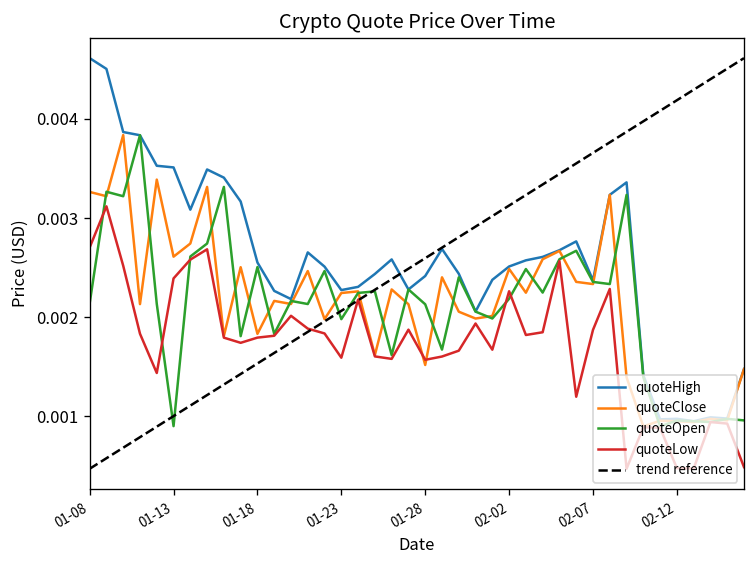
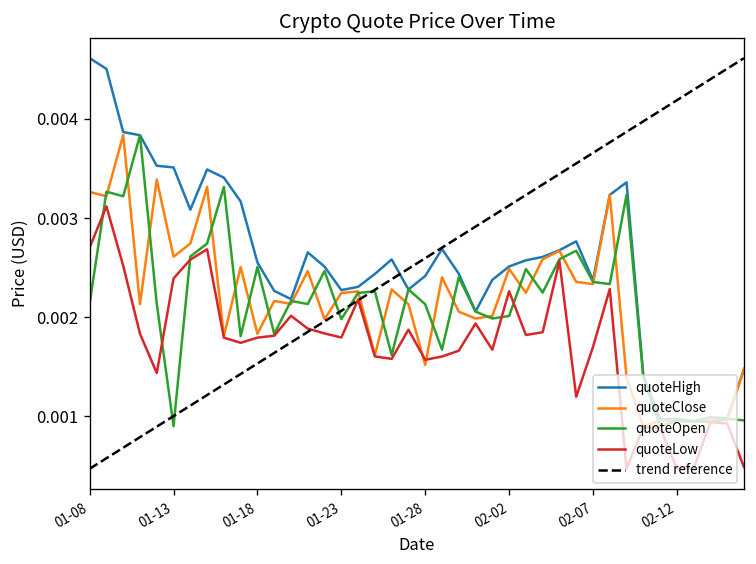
quoteLow, 01-23: 0.0016 -> 0.0018
quoteOpen, 02-02: 0.0022 -> 0.0020
quoteLow, 02-07: 0.0019 -> 0.0017
